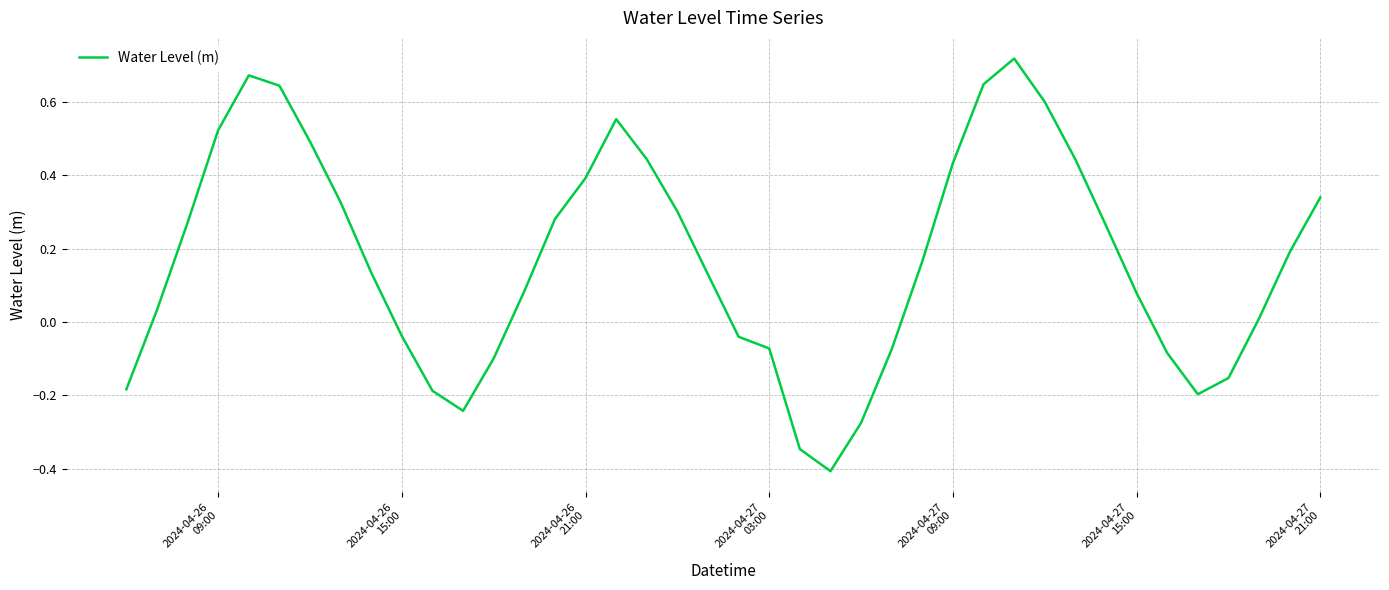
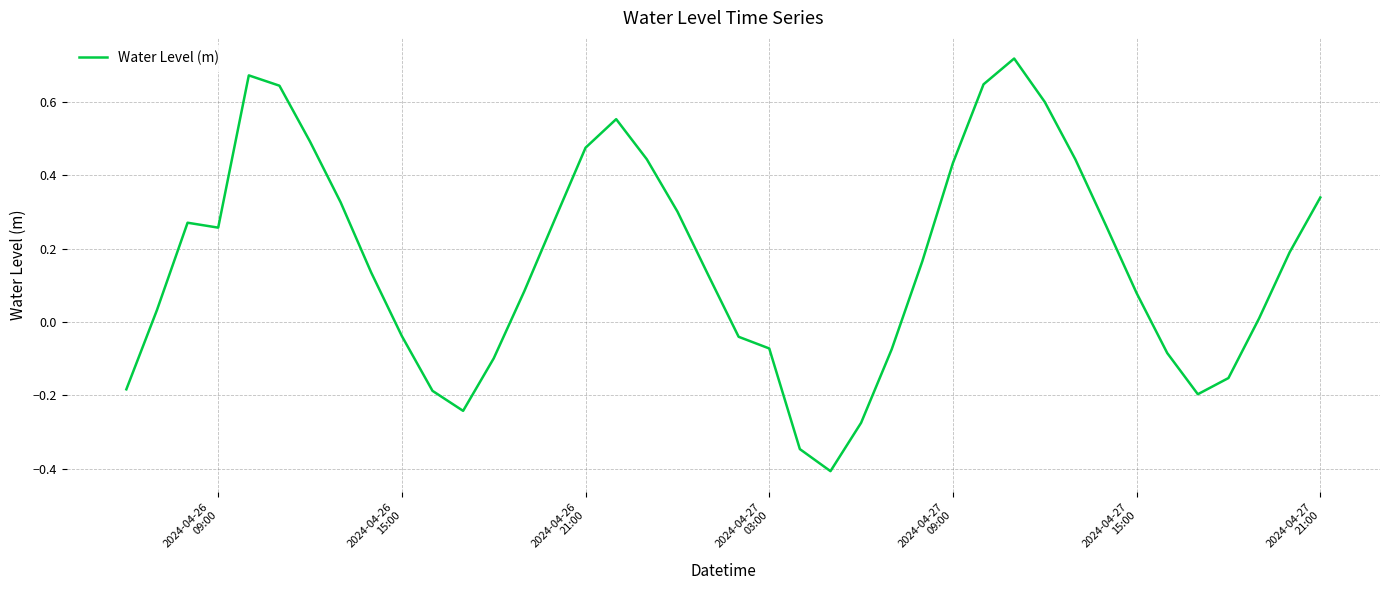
2024-04-26 09:00: 0.52 -> 0.26
2024-04-26 21:00: 0.39 -> 0.47
